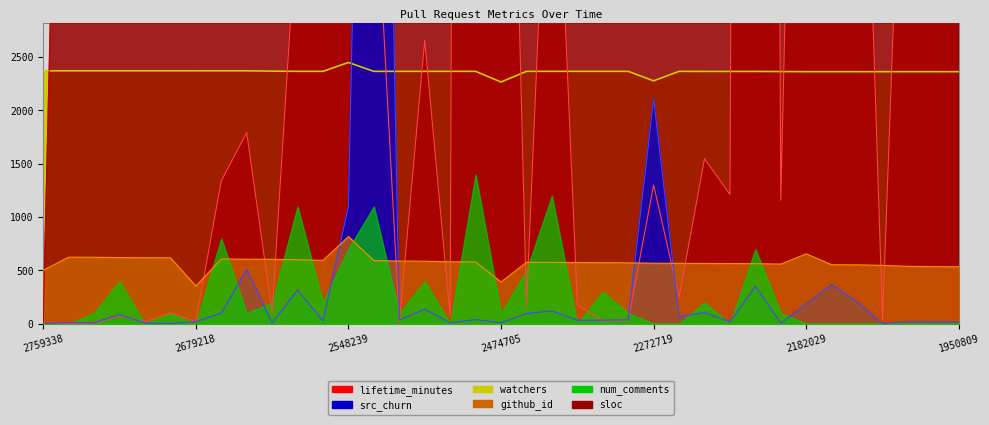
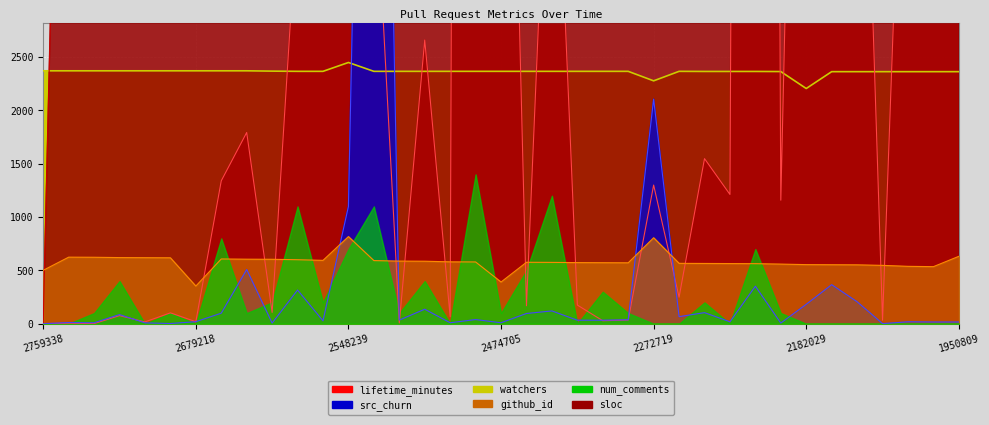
watchers, 2474705: 2270 -> 2370
github_id, 2272719: 570 -> 810
watchers, 2182029: 2360 -> 2210
github_id, 2182029: 660 -> 550
github_id, 1950809: 530 -> 630
